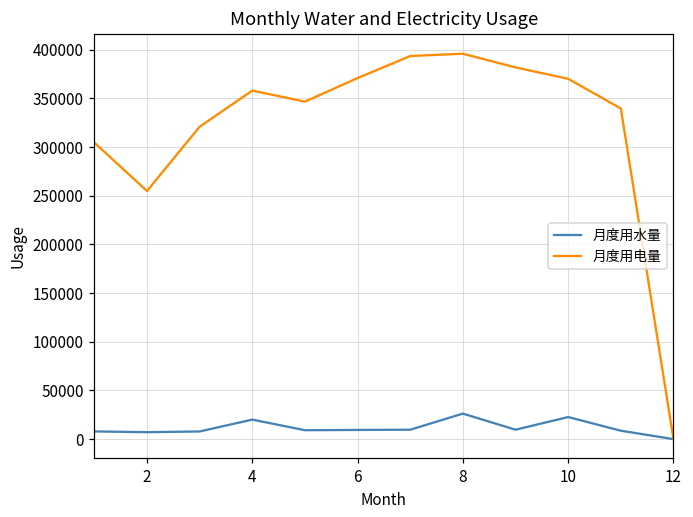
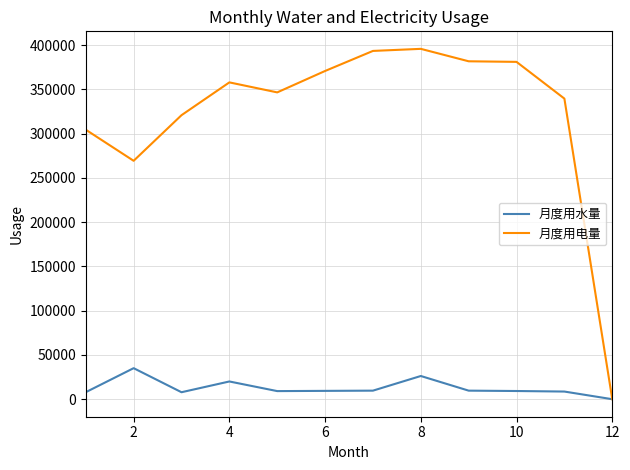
月度用水量, 2: 10000 -> 40000
月度用电量, 2: 250000 -> 270000
月度用水量, 10: 20000 -> 10000
月度用电量, 10: 370000 -> 380000
